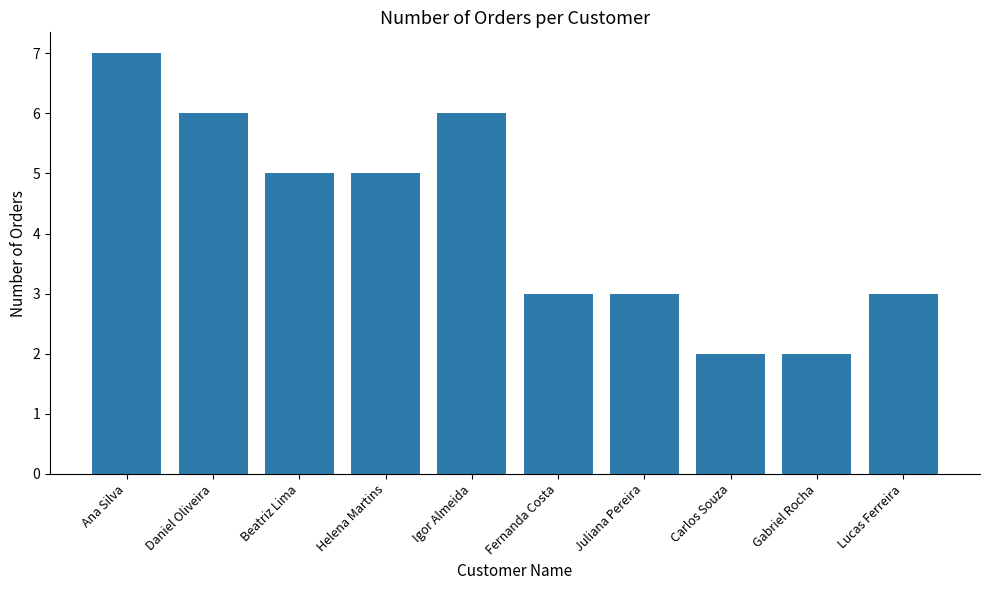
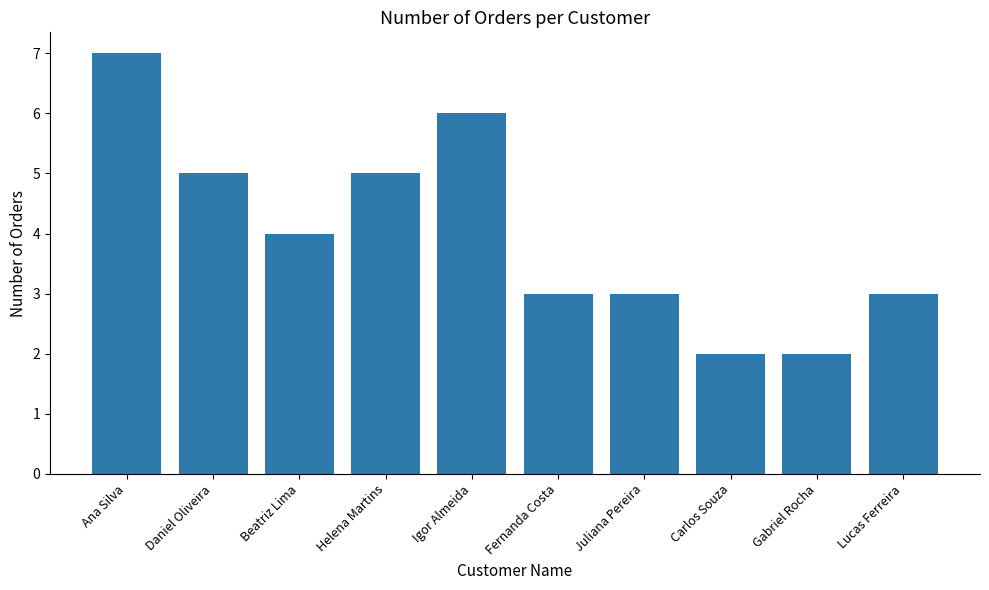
Daniel Oliveira: 6 -> 5
Beatriz Lima: 5 -> 4
